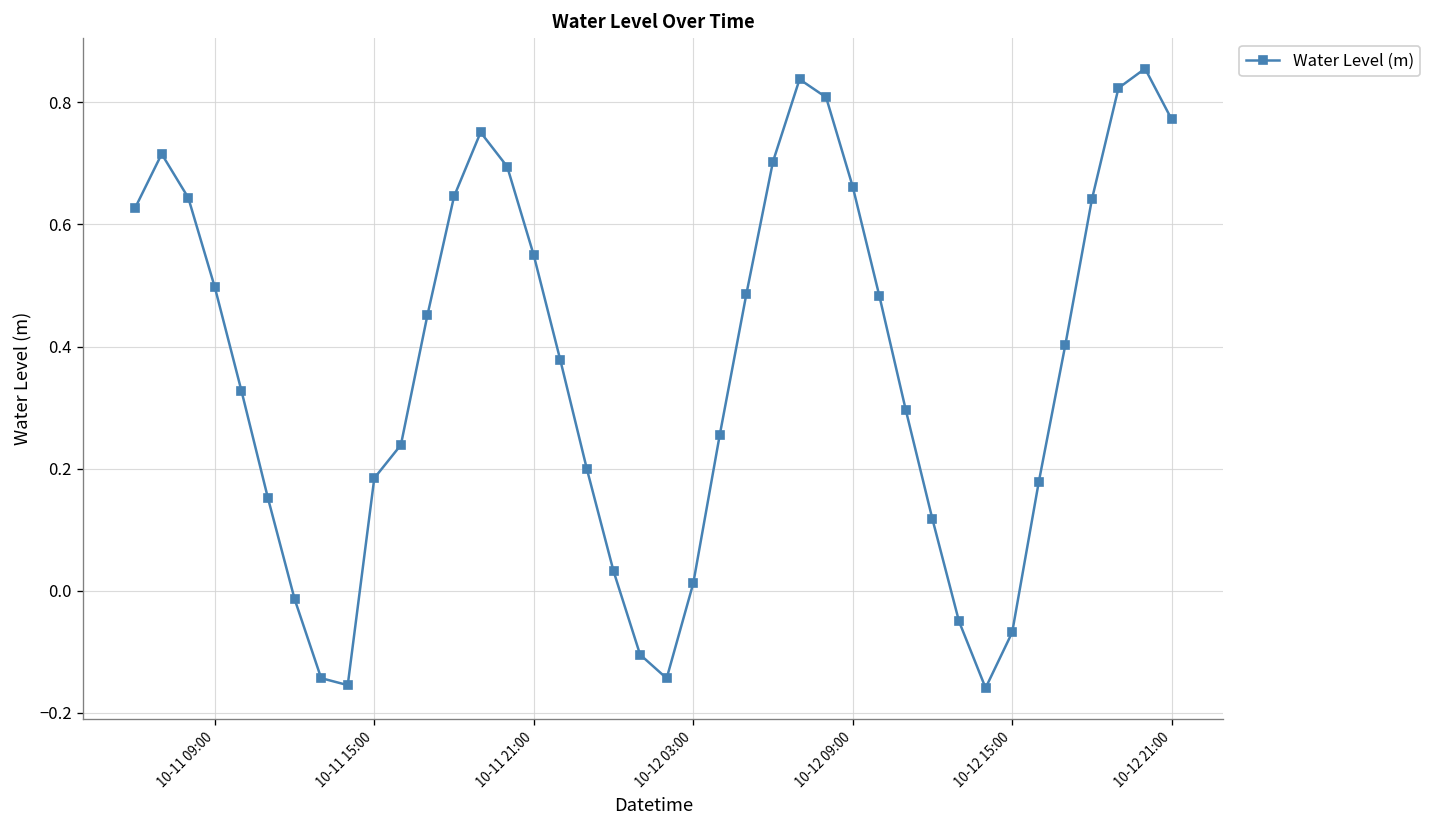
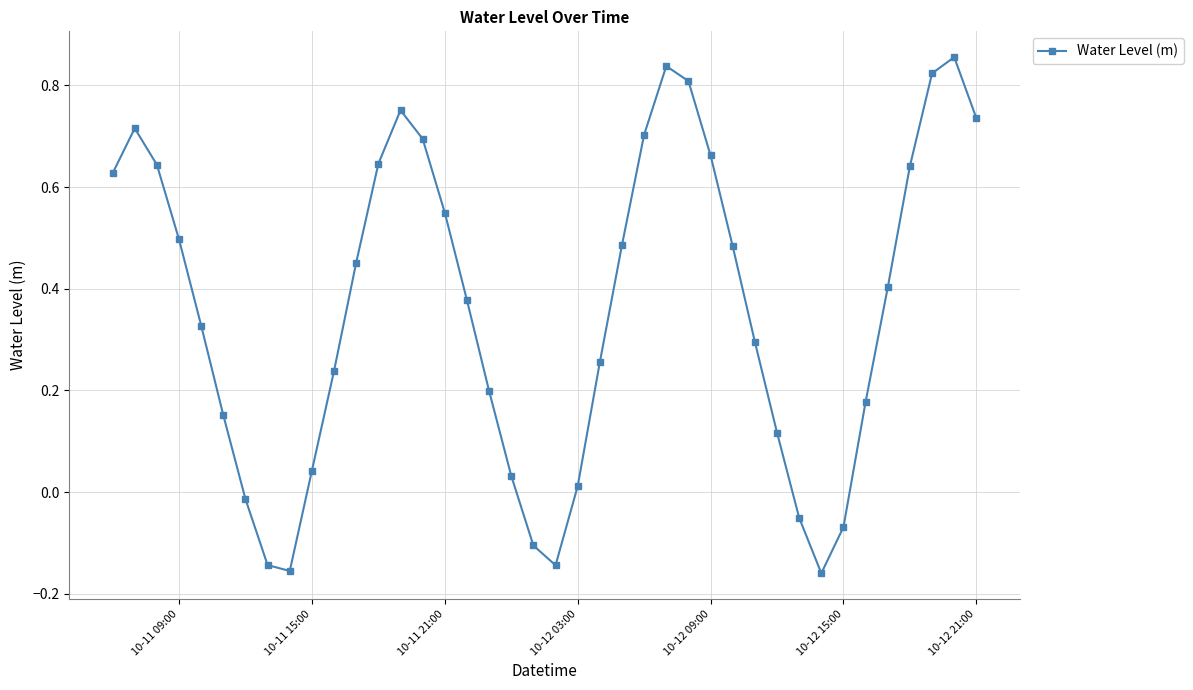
10-11 15:00: 0.18 -> 0.04
10-12 21:00: 0.77 -> 0.74
